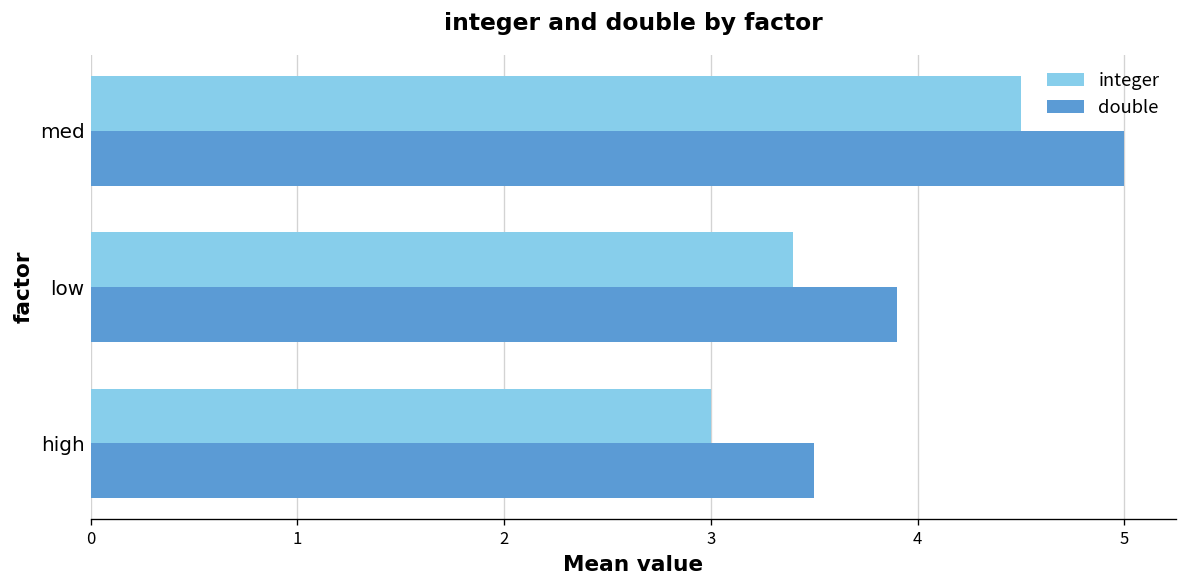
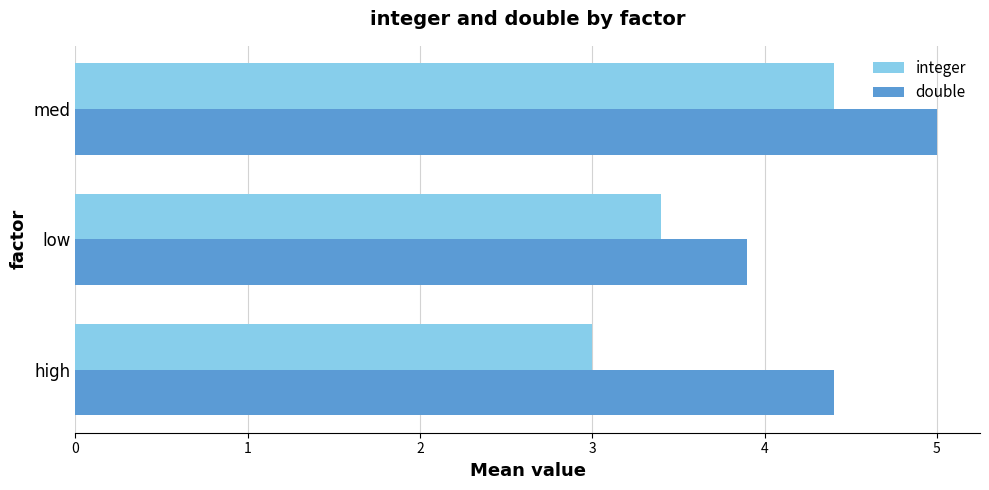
integer, med: 4.5 -> 4.4
double, high: 3.5 -> 4.4
